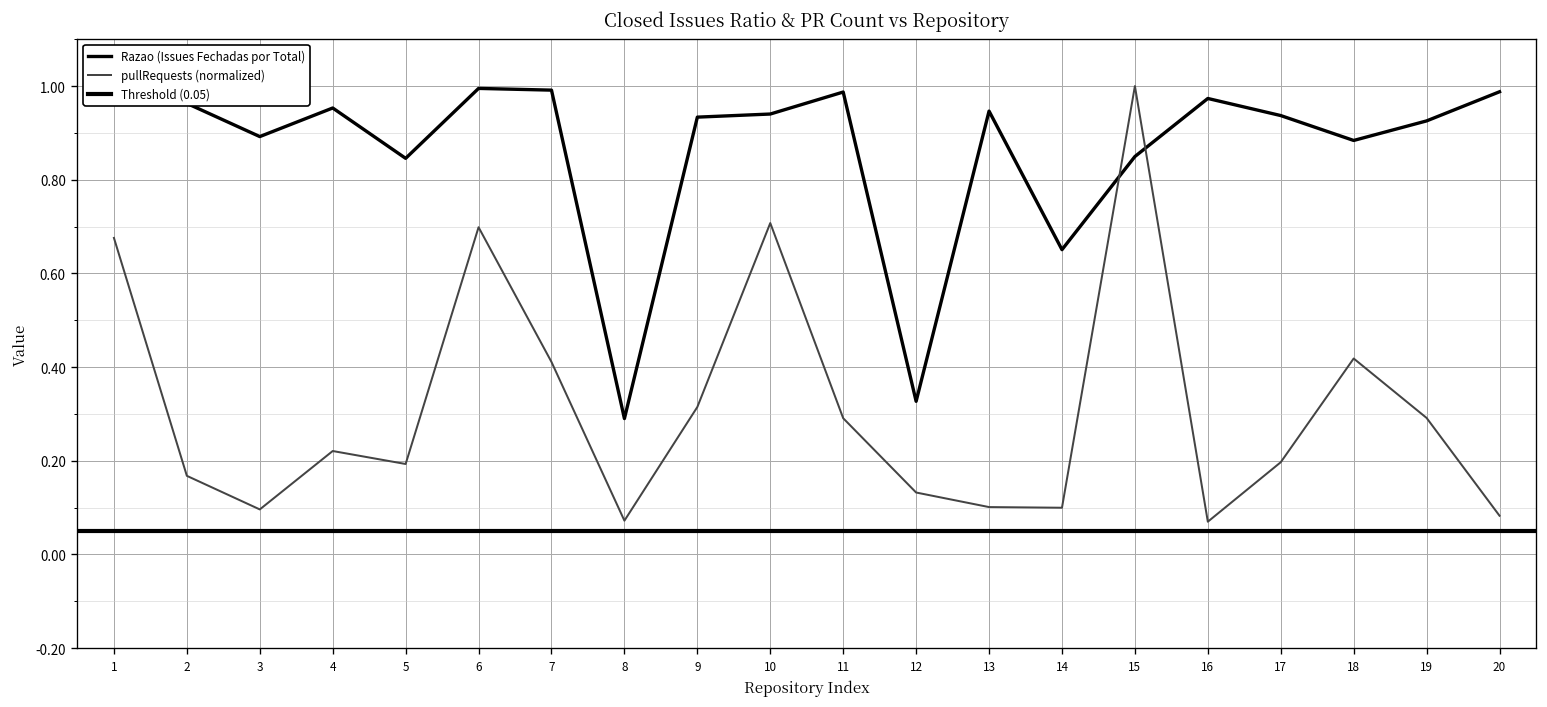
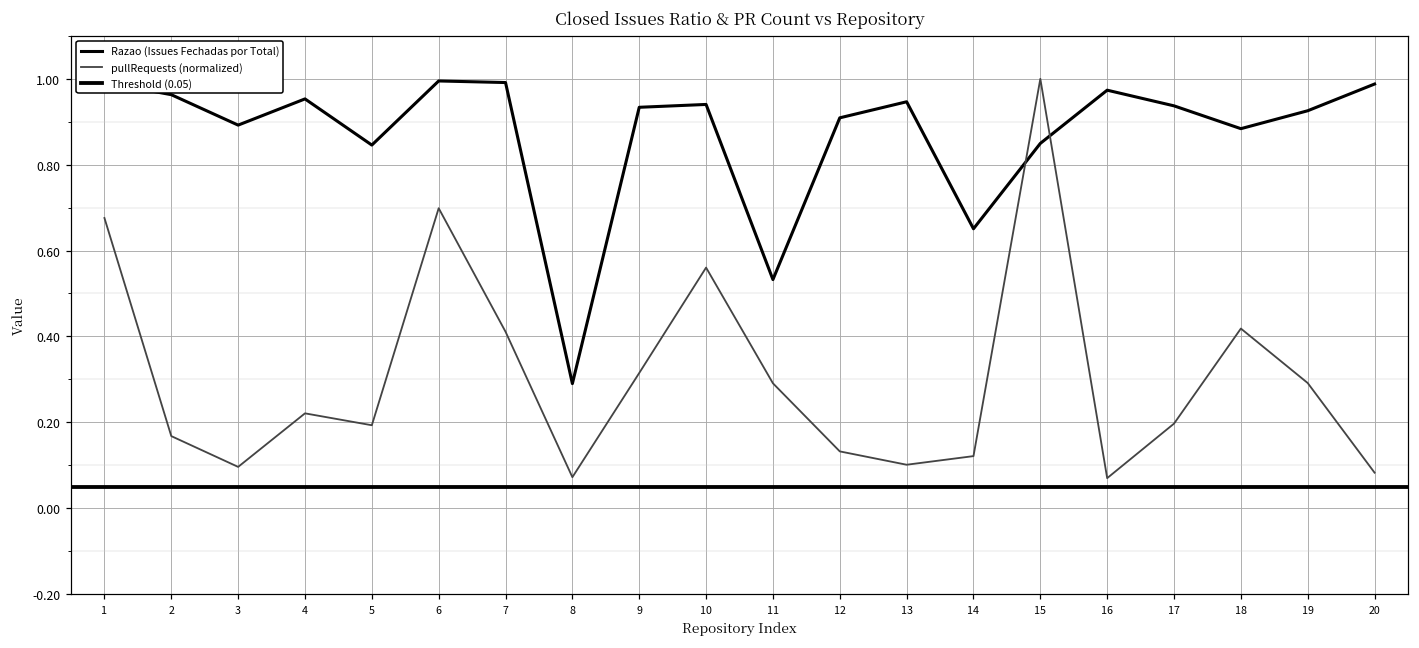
pullRequests (normalized), 10: 0.71 -> 0.56
Razao (Issues Fechadas por Total), 11: 0.99 -> 0.53
Razao (Issues Fechadas por Total), 12: 0.33 -> 0.91
pullRequests (normalized), 14: 0.10 -> 0.12
